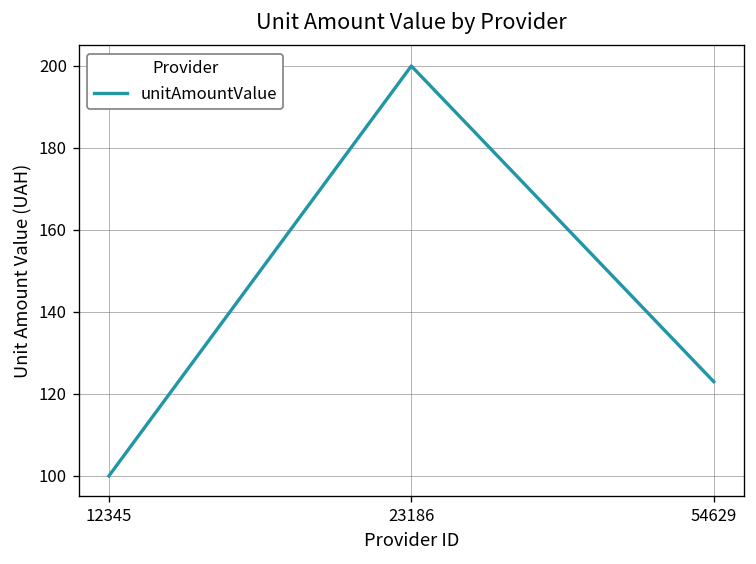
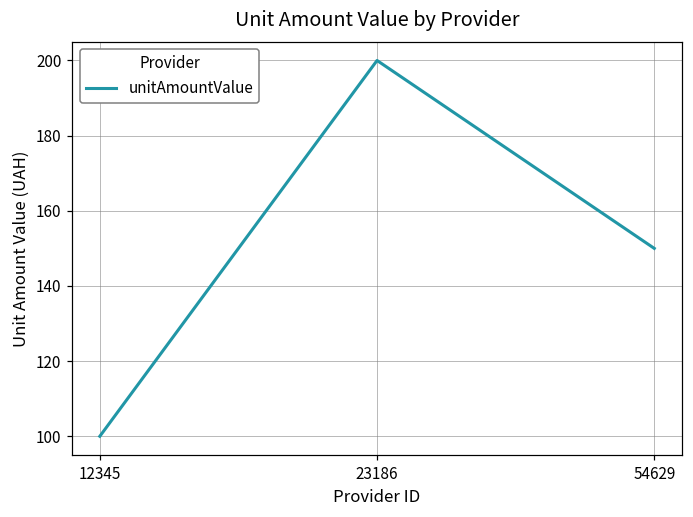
54629: 123 -> 150
